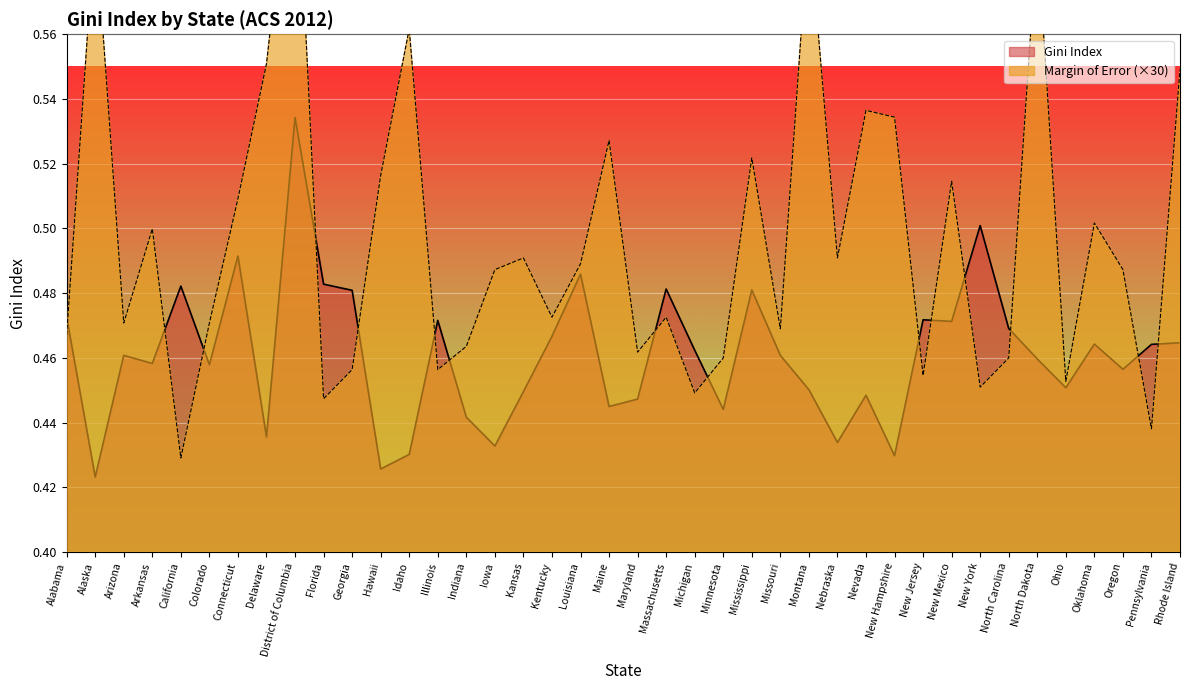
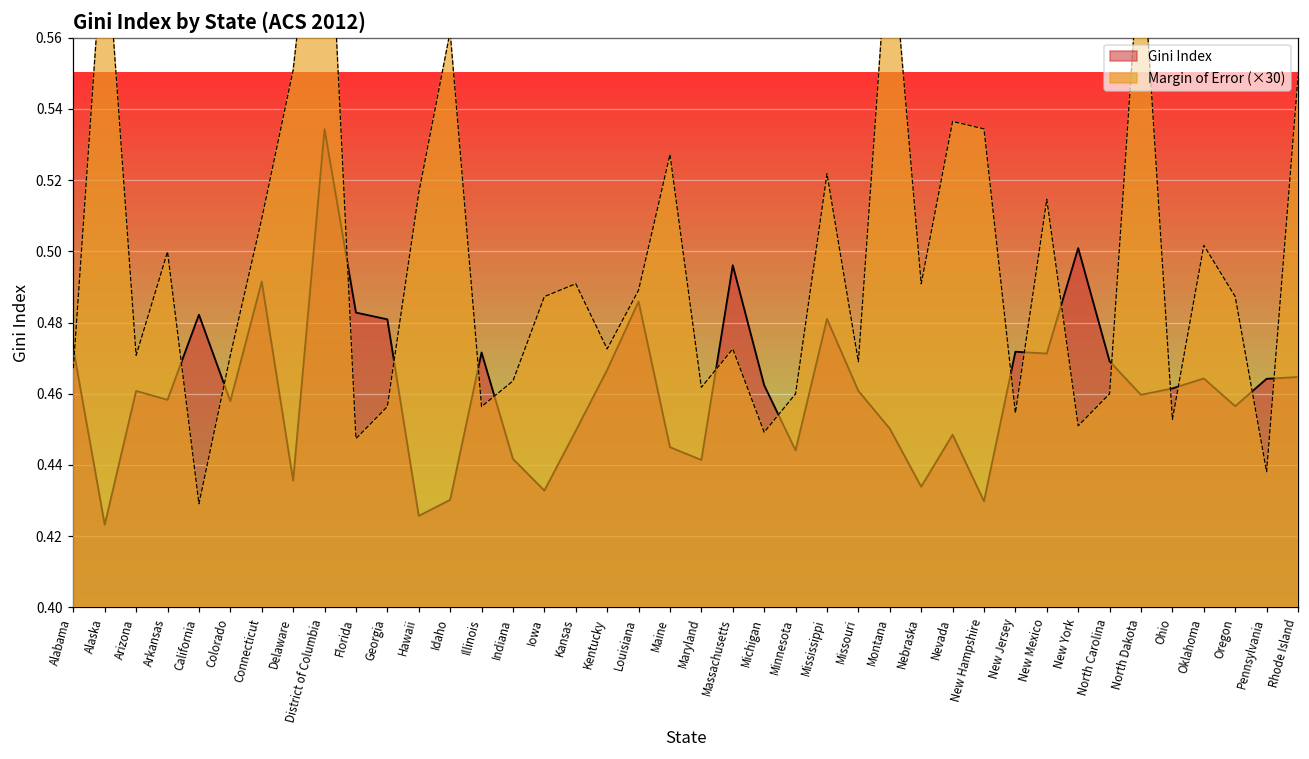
Gini Index, Maryland: 0.447 -> 0.441
Gini Index, Massachusetts: 0.481 -> 0.496
Gini Index, Ohio: 0.451 -> 0.462
